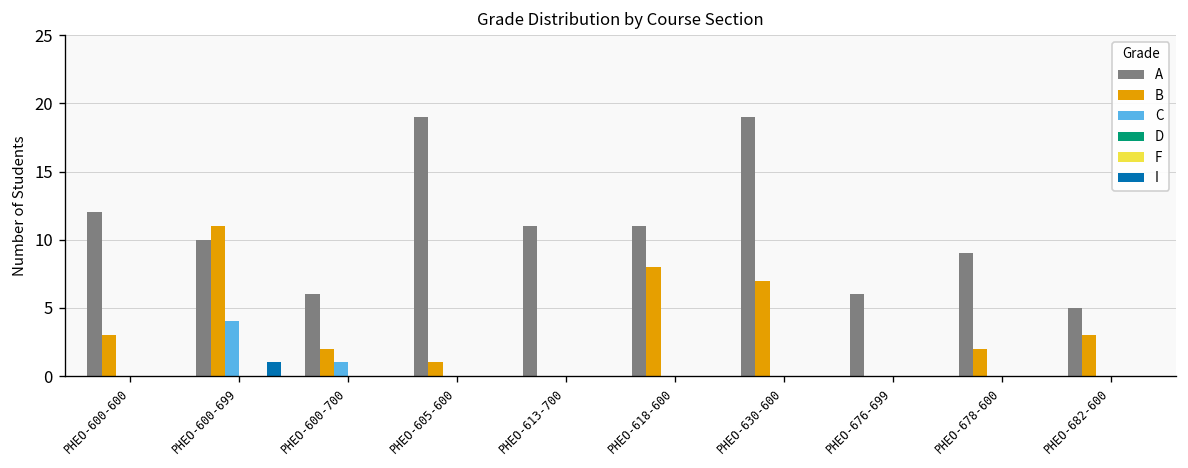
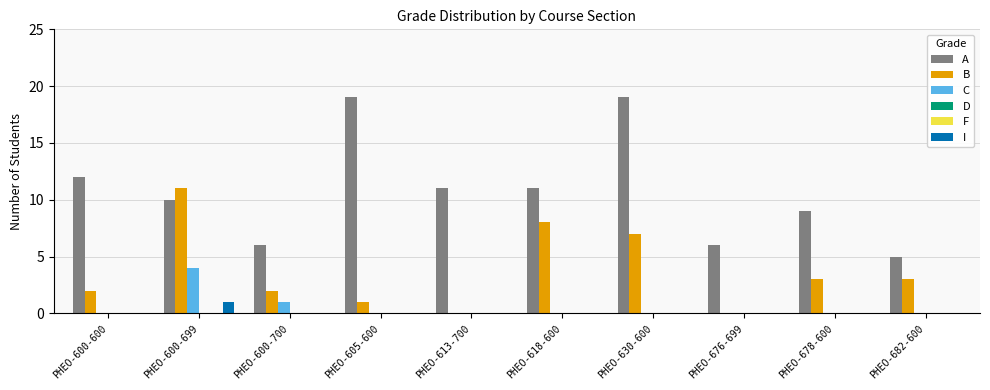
B, PHEO-600-600: 3 -> 2
B, PHEO-678-600: 2 -> 3
